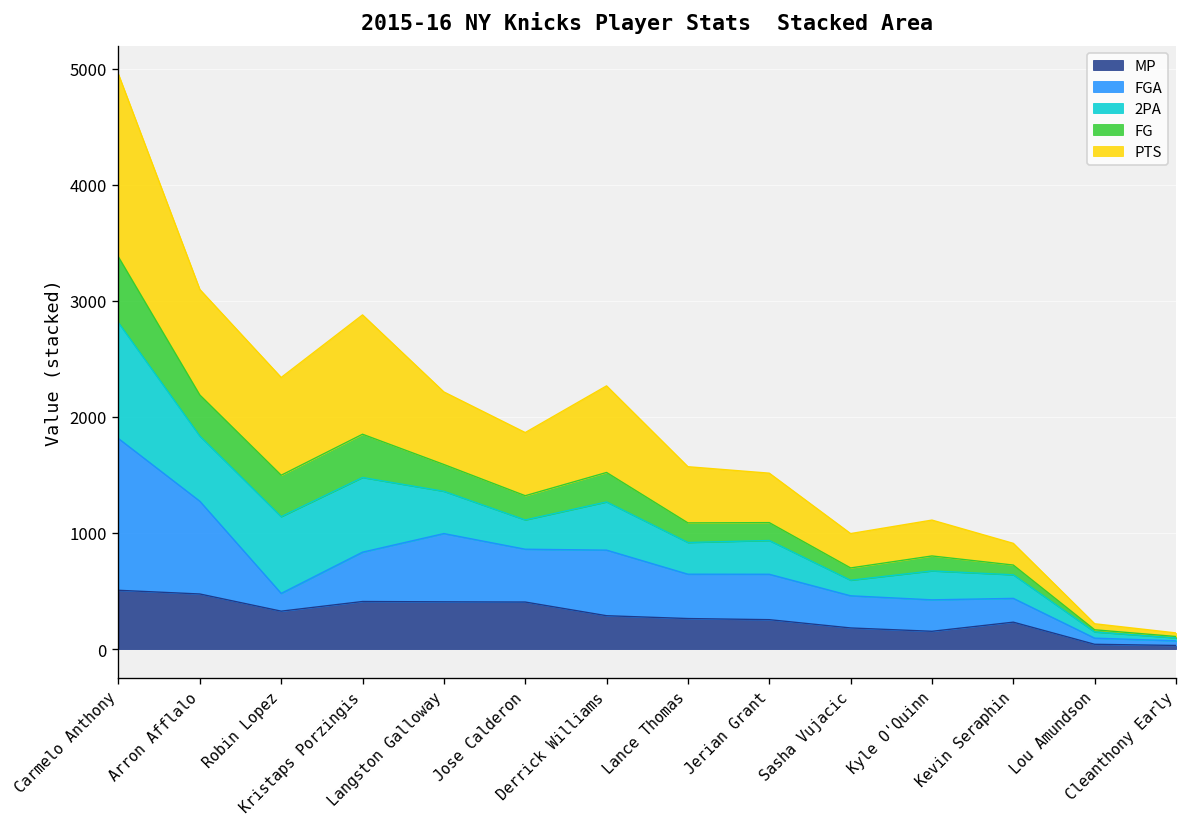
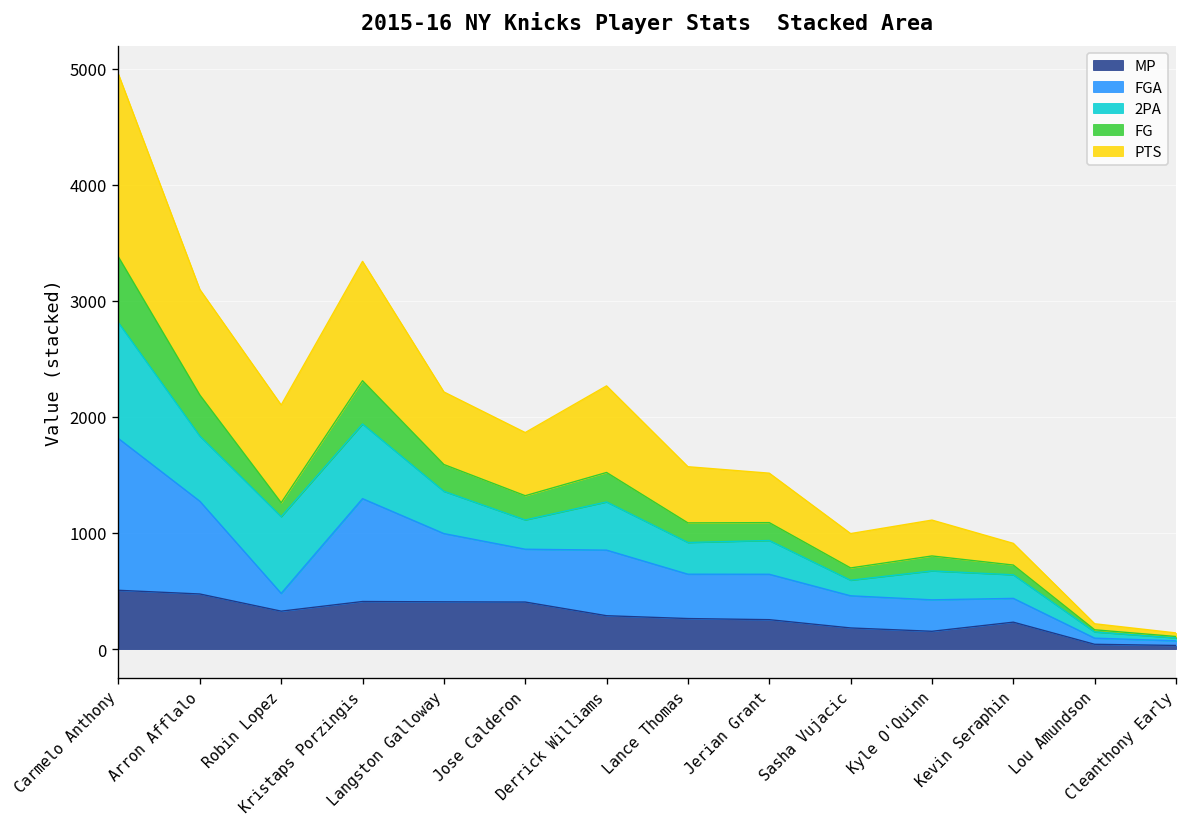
FG, Robin Lopez: 400 -> 100
FGA, Kristaps Porzingis: 400 -> 900
